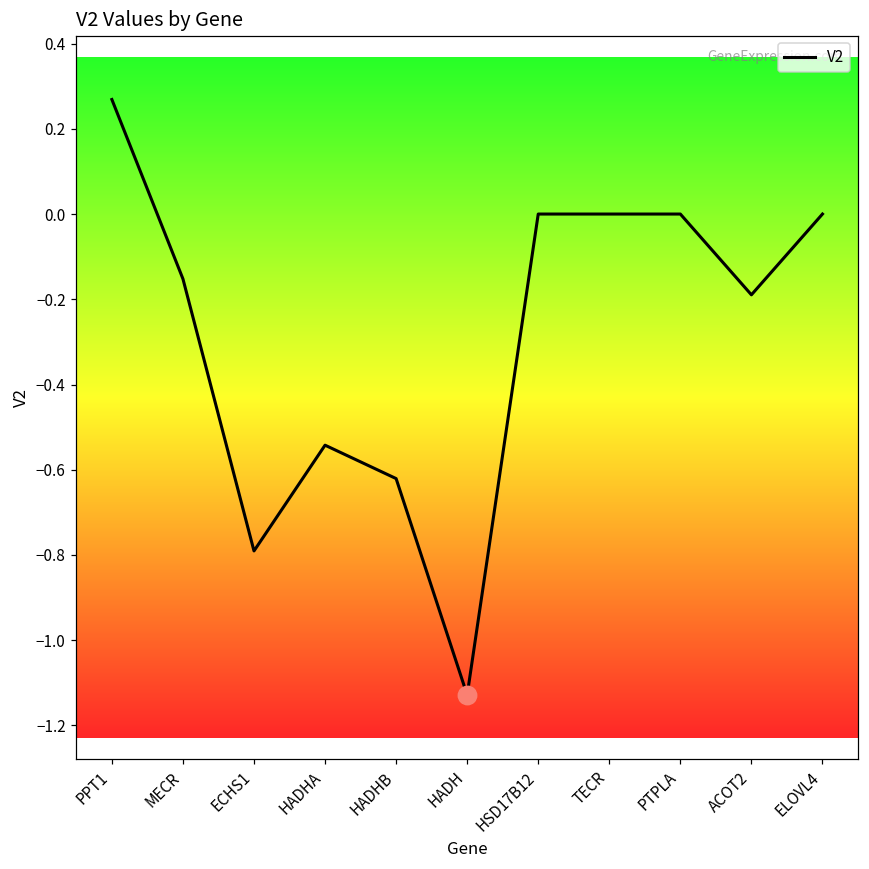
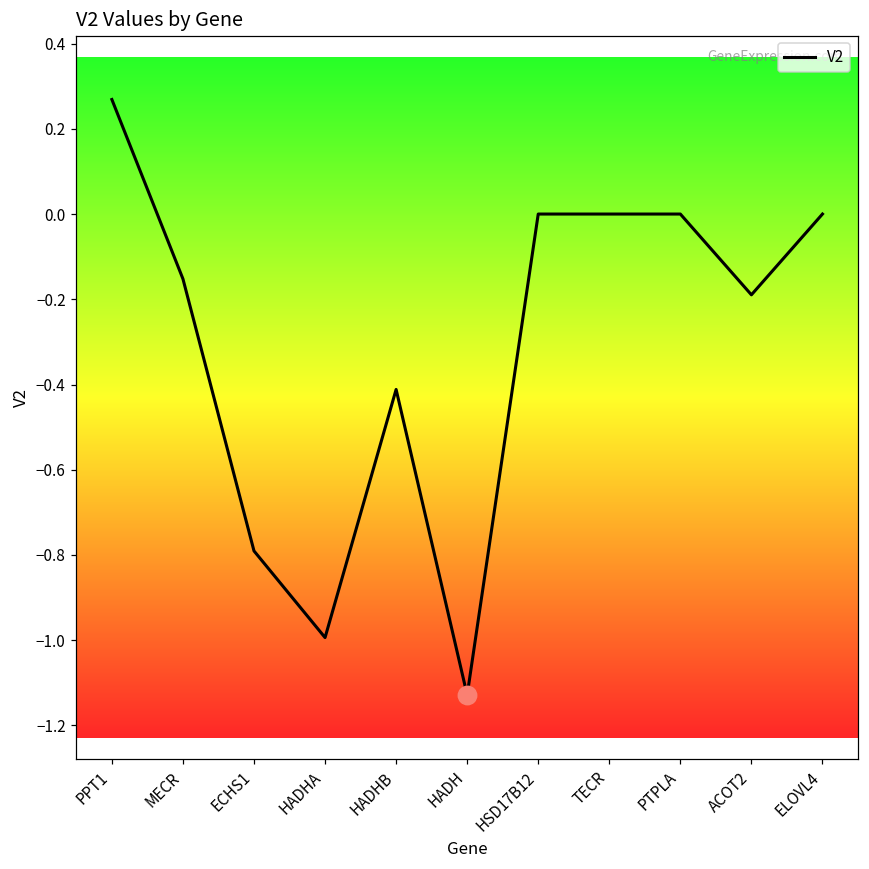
V2, HADHA: -0.54 -> -0.99
V2, HADHB: -0.62 -> -0.41
